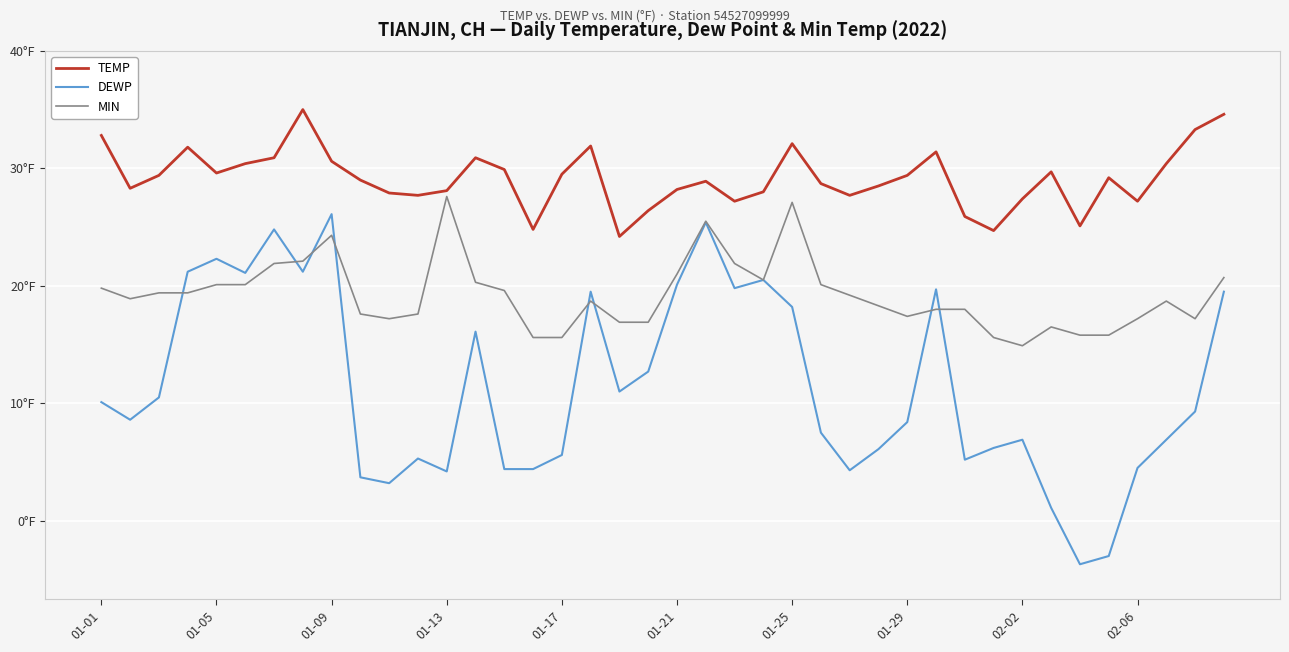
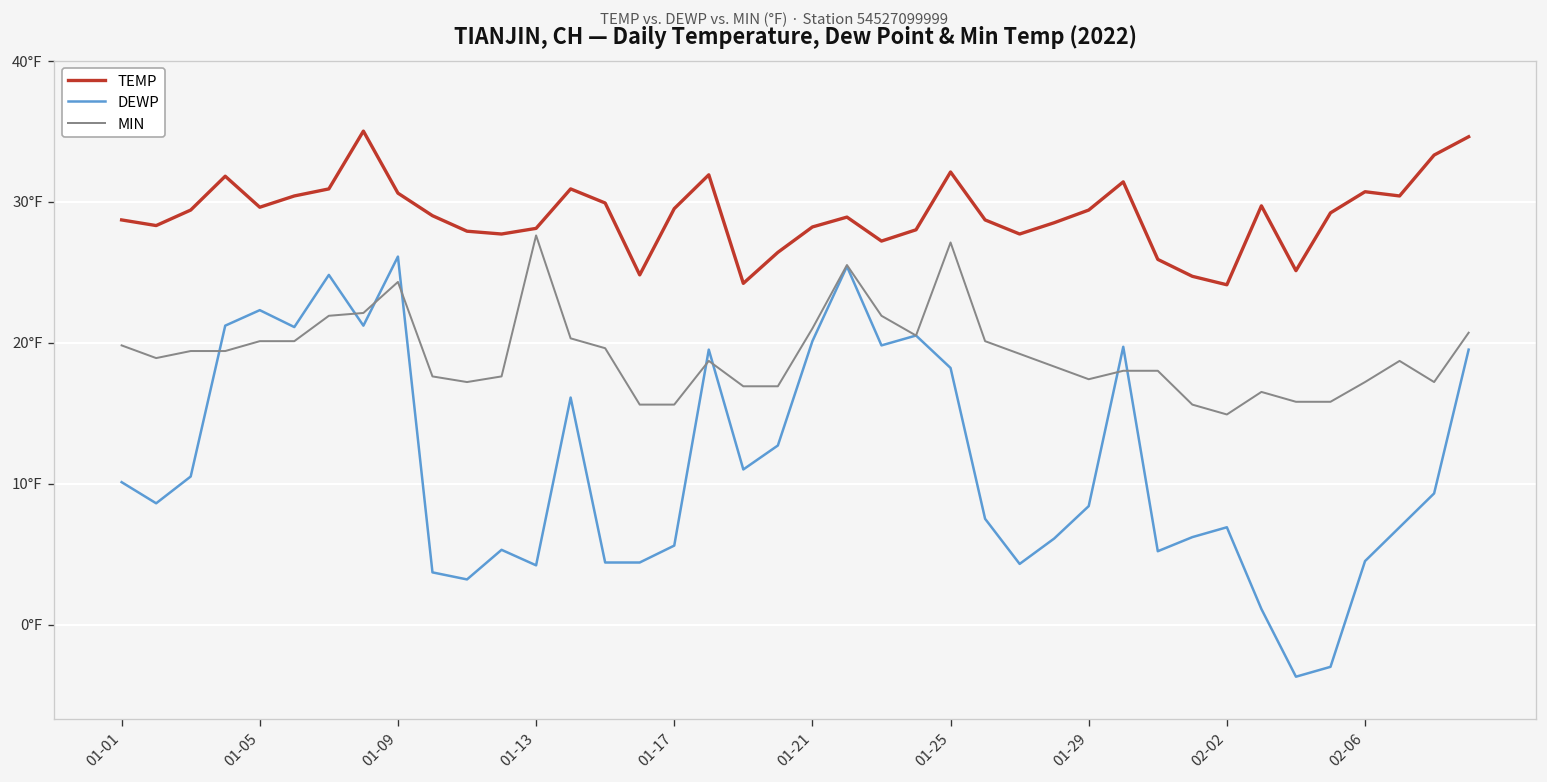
TEMP, 01-01: 32.8°F -> 28.7°F
TEMP, 02-02: 27.4°F -> 24.1°F
TEMP, 02-06: 27.2°F -> 30.7°F
